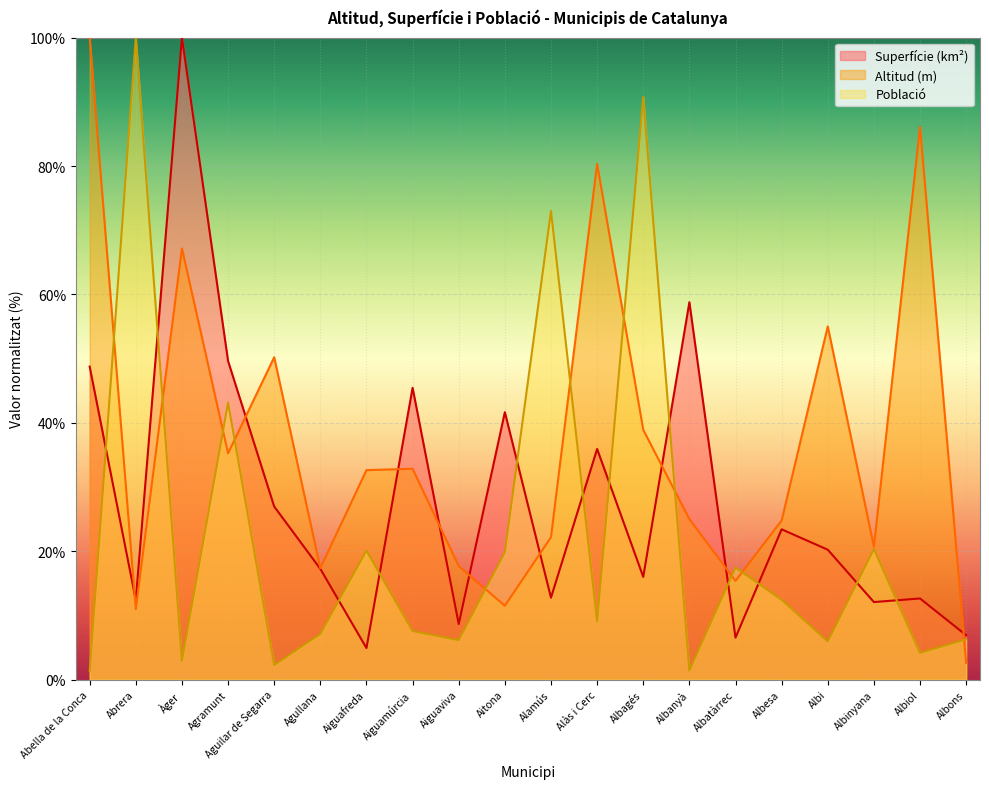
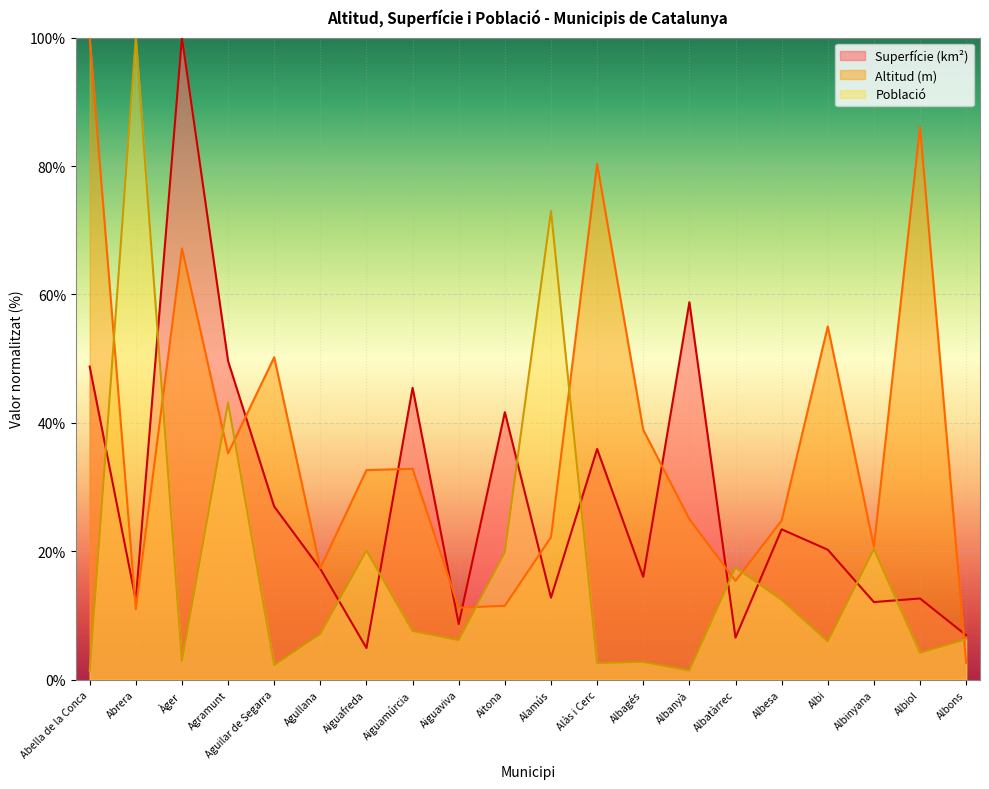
Altitud (m), Aiguaviva: 18% -> 11%
Població, Alàs i Cerc: 9% -> 3%
Població, Albagés: 91% -> 3%
